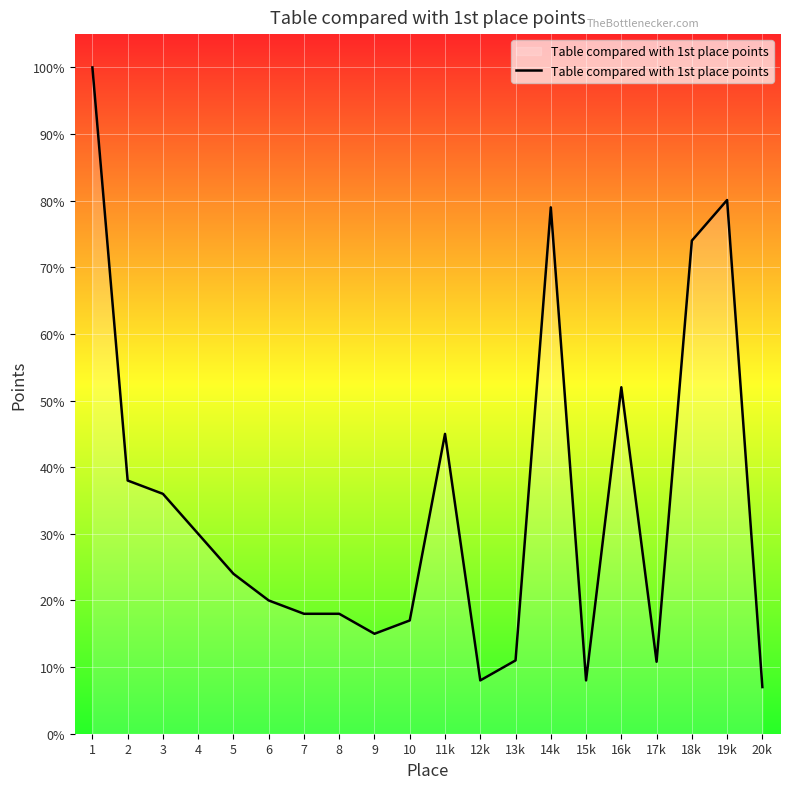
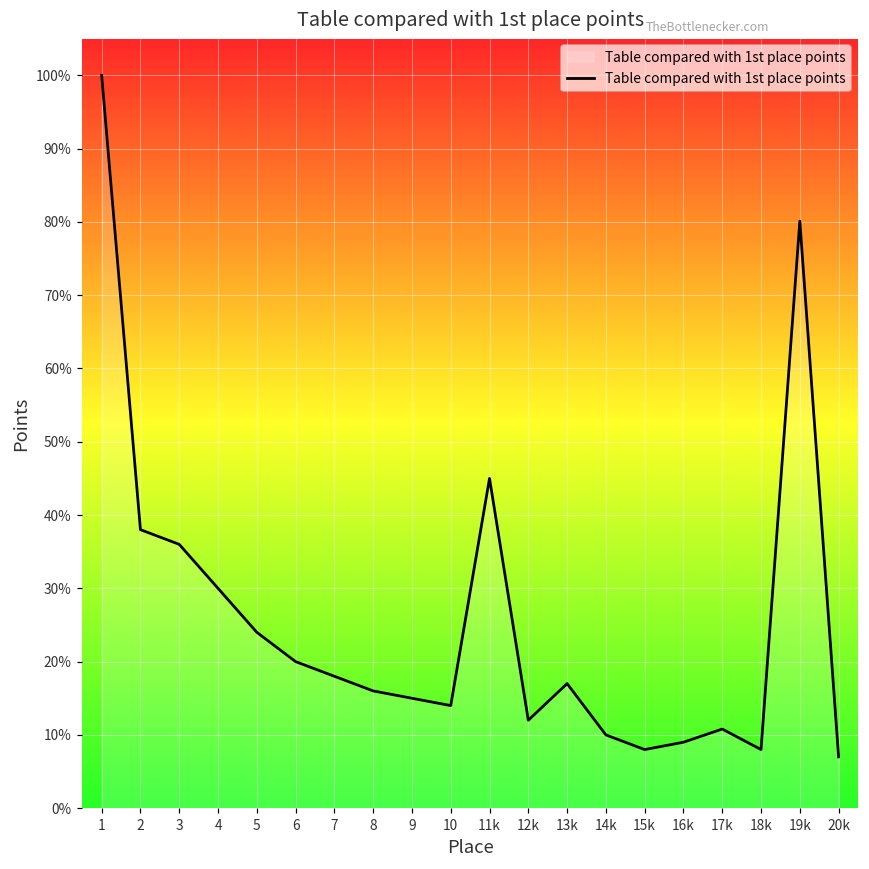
8: 18% -> 16%
10: 17% -> 14%
12k: 8% -> 12%
13k: 11% -> 17%
14k: 79% -> 10%
16k: 52% -> 9%
18k: 74% -> 8%
